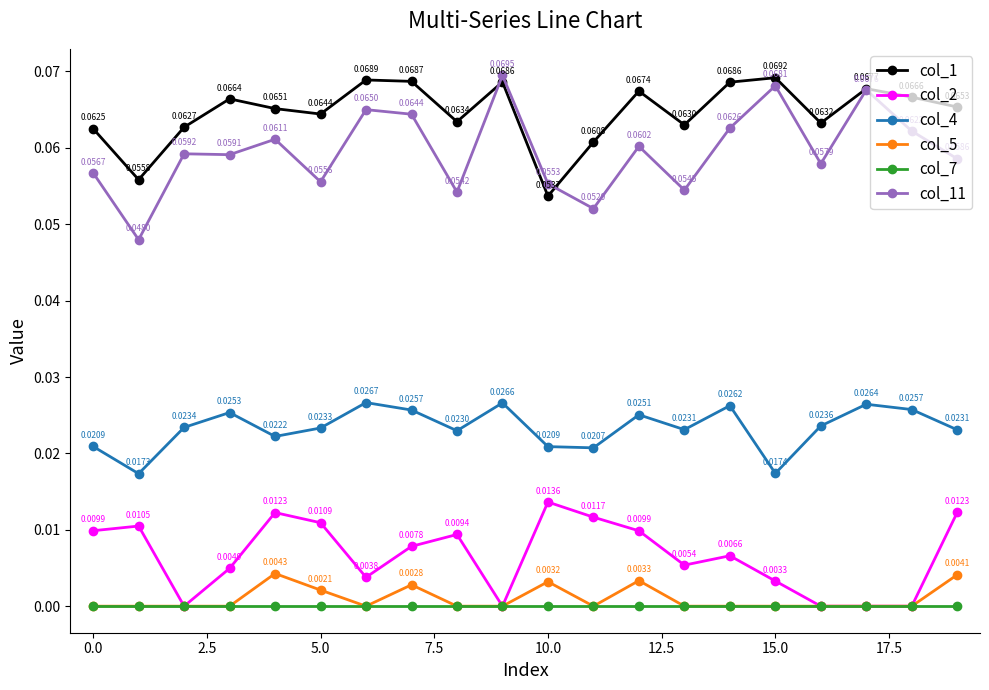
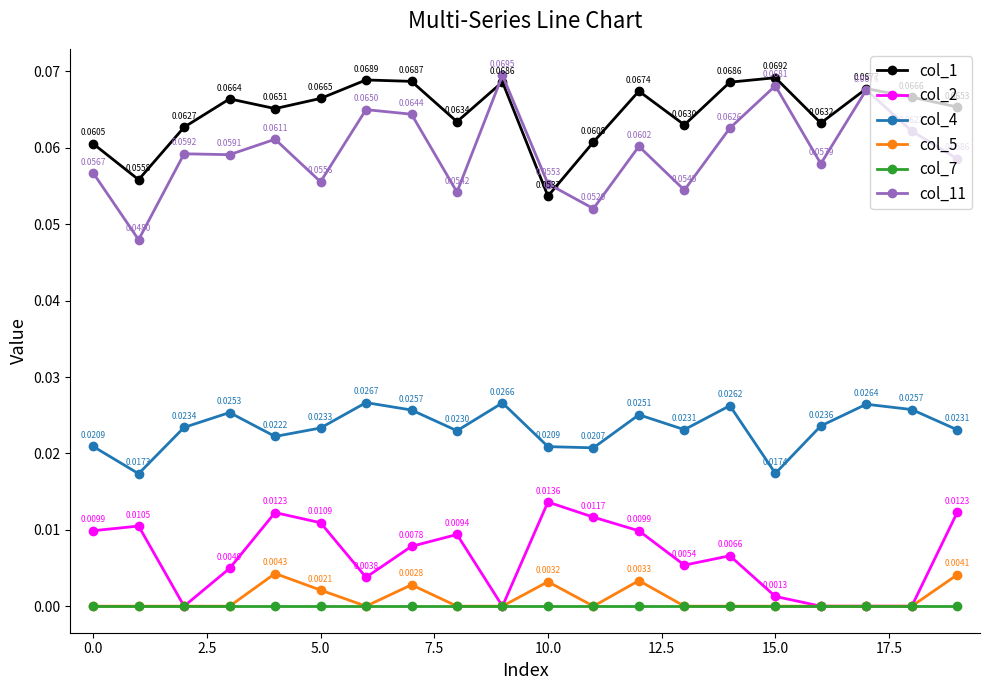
col_1, 0.0: 0.0625 -> 0.0605
col_1, 5.0: 0.0644 -> 0.0665
col_2, 15.0: 0.0033 -> 0.0013
